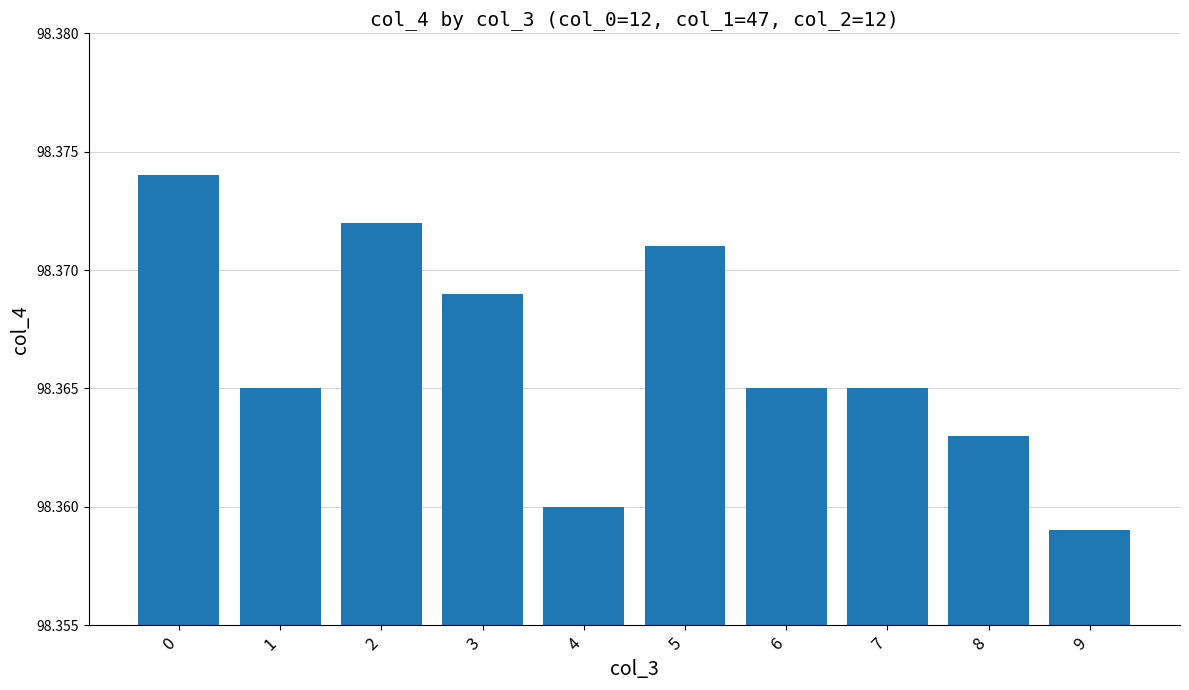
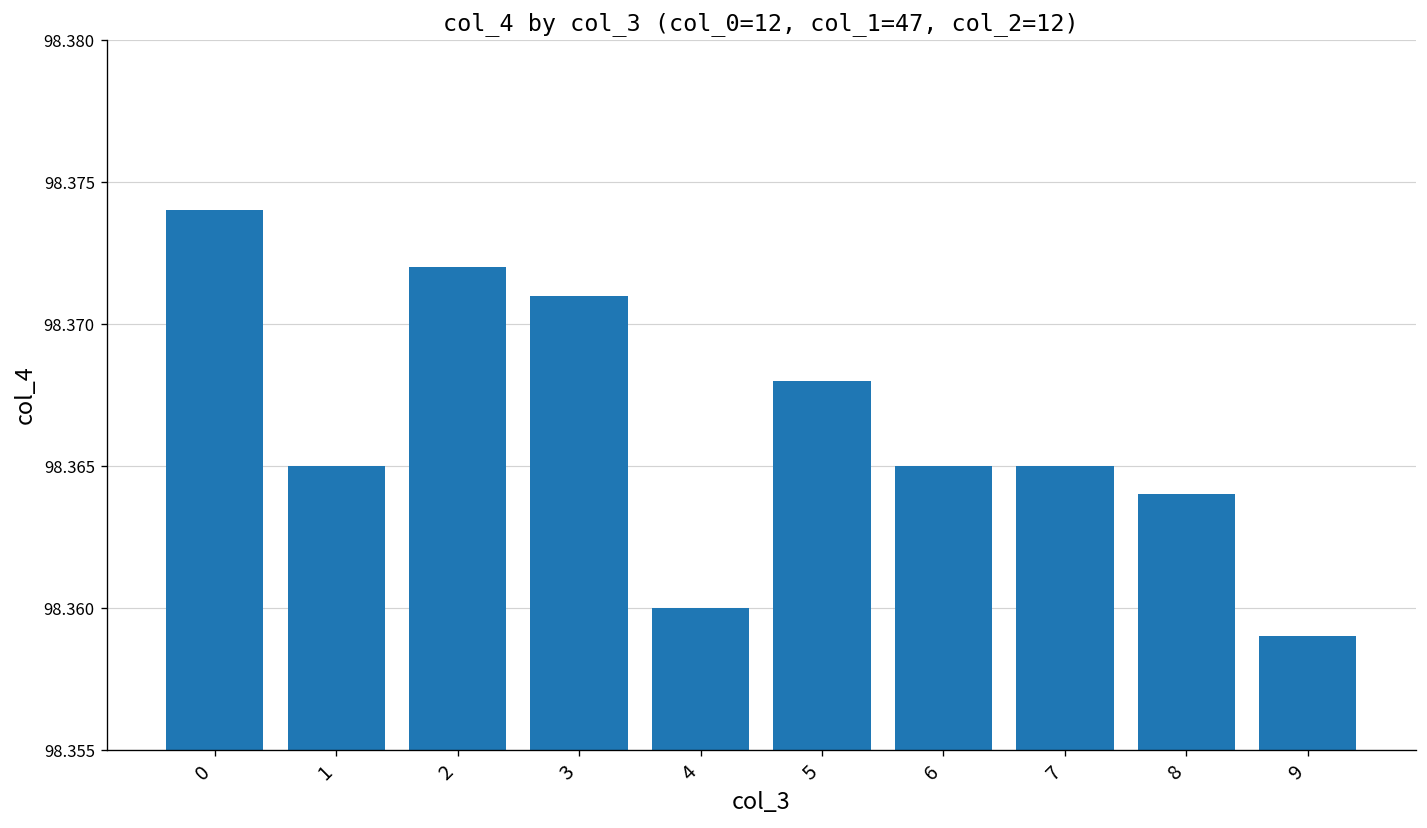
3: 98.369 -> 98.371
5: 98.371 -> 98.368
8: 98.363 -> 98.364
